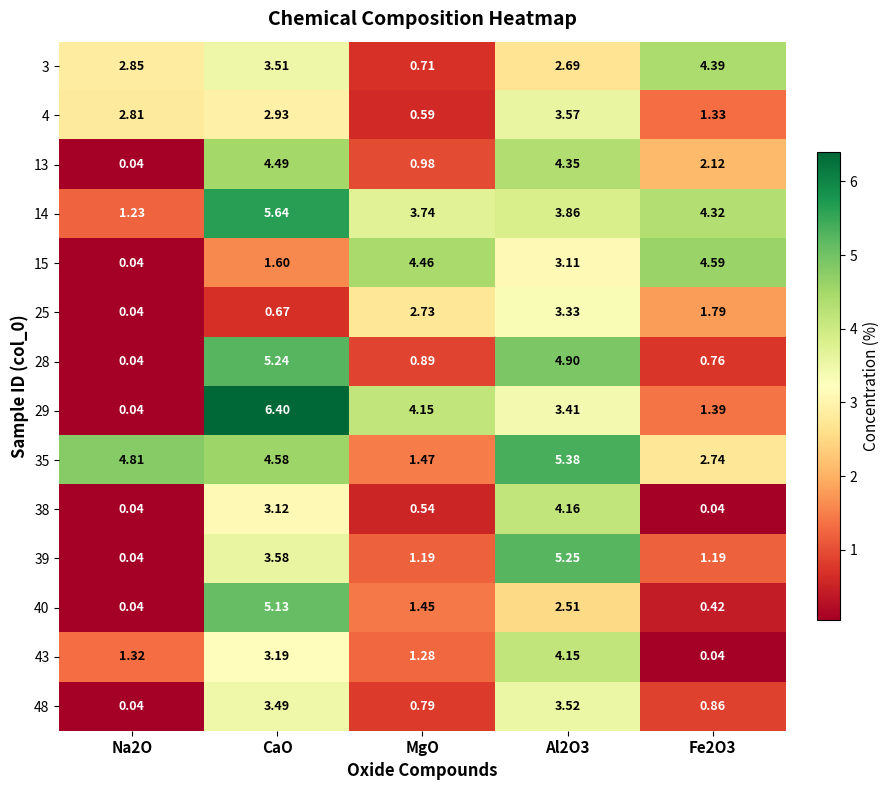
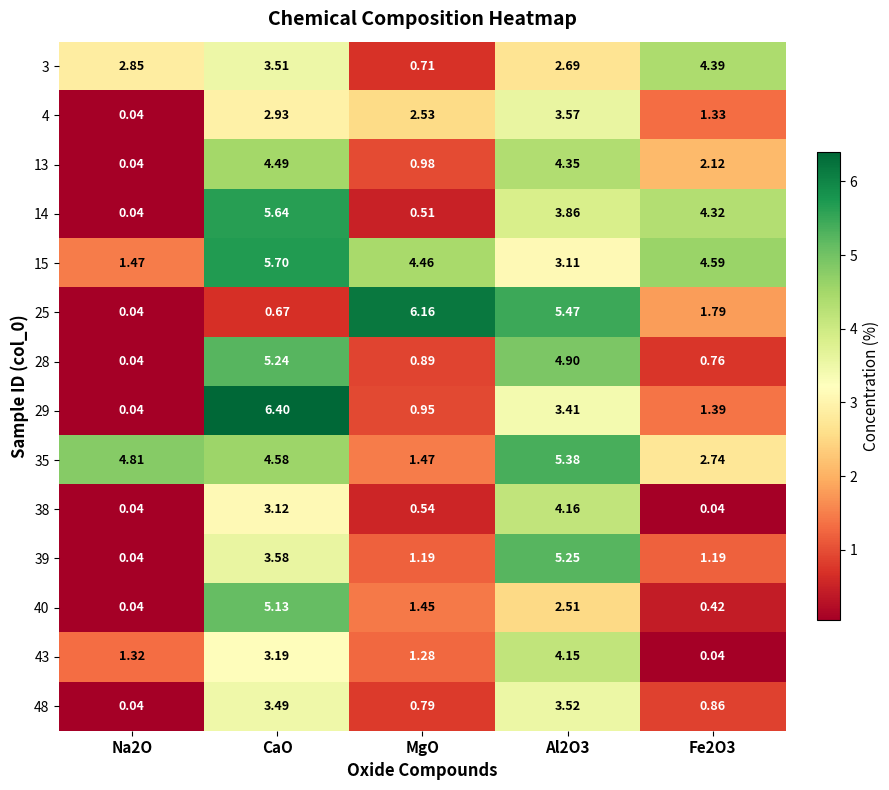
4, Na2O: 2.81 -> 0.04
4, MgO: 0.59 -> 2.53
14, Na2O: 1.23 -> 0.04
14, MgO: 3.74 -> 0.51
15, Na2O: 0.04 -> 1.47
15, CaO: 1.60 -> 5.70
25, MgO: 2.73 -> 6.16
25, Al2O3: 3.33 -> 5.47
29, MgO: 4.15 -> 0.95
